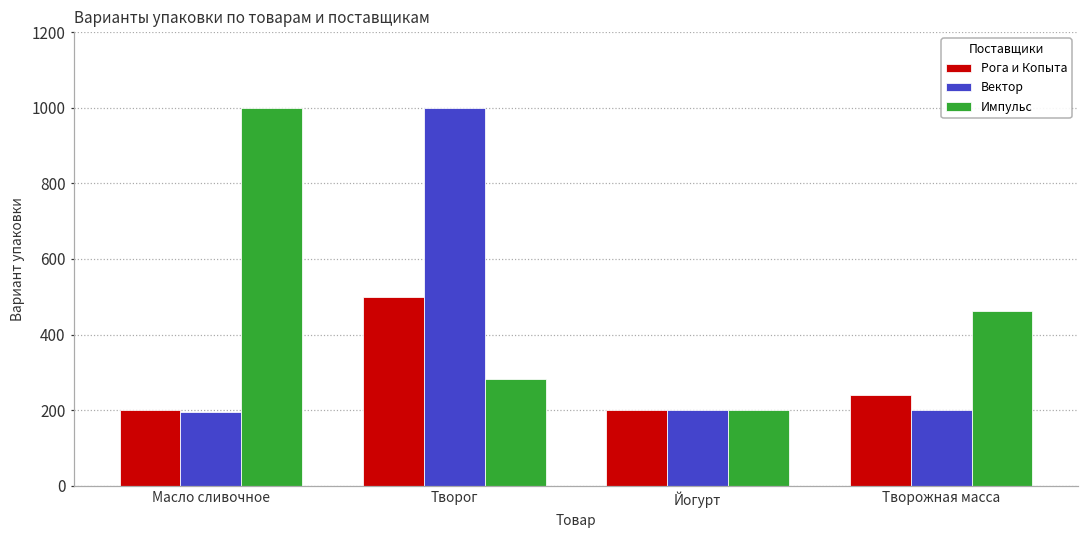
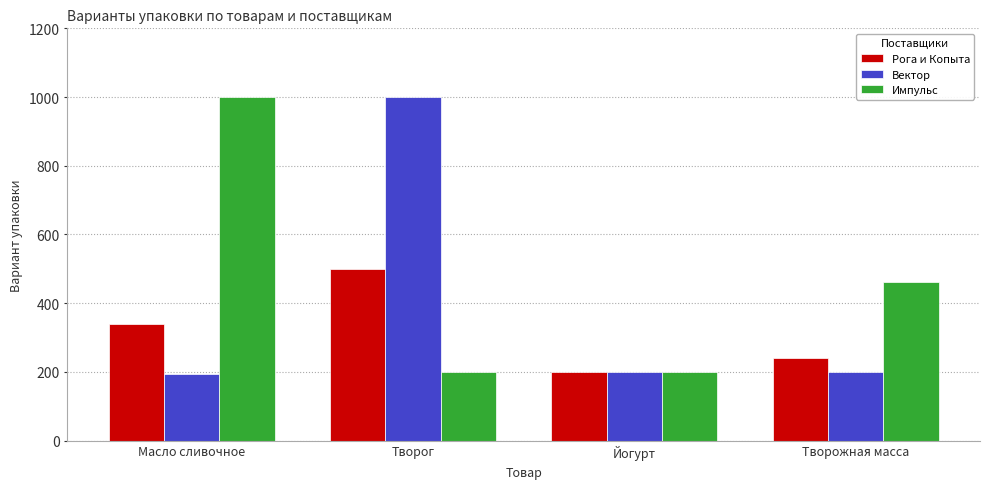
Рога и Копыта, Масло сливочное: 200 -> 340
Импульс, Творог: 280 -> 200
